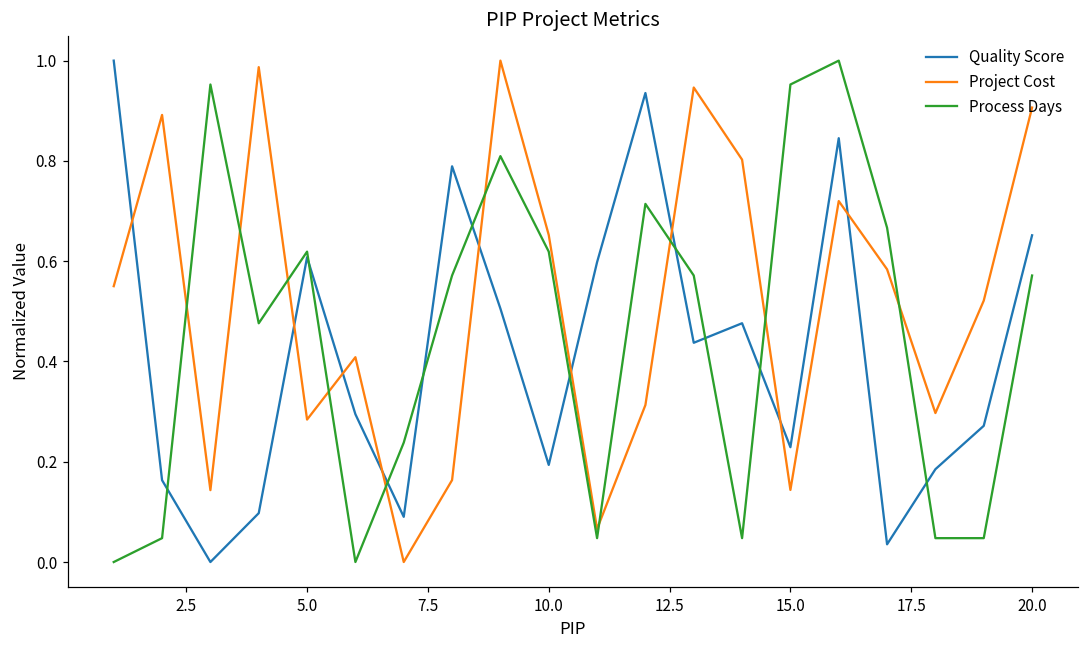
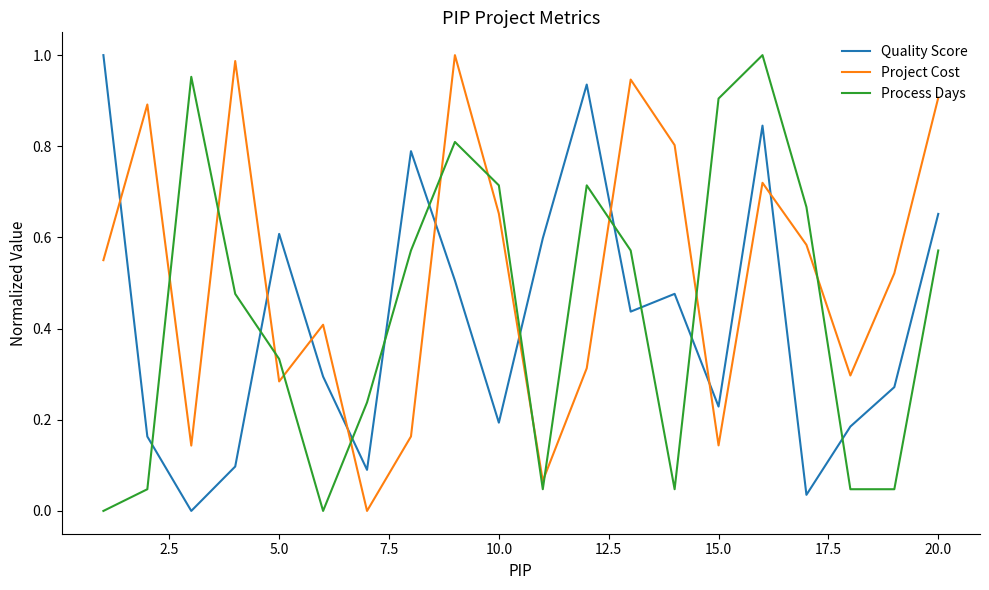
Process Days, 5.0: 0.62 -> 0.33
Process Days, 10.0: 0.62 -> 0.71
Process Days, 15.0: 0.95 -> 0.90
